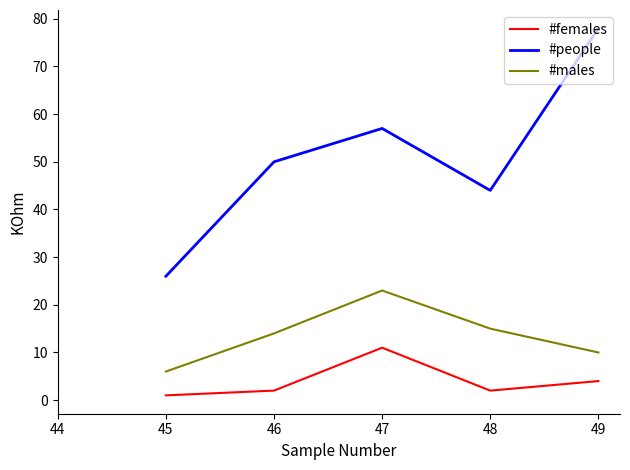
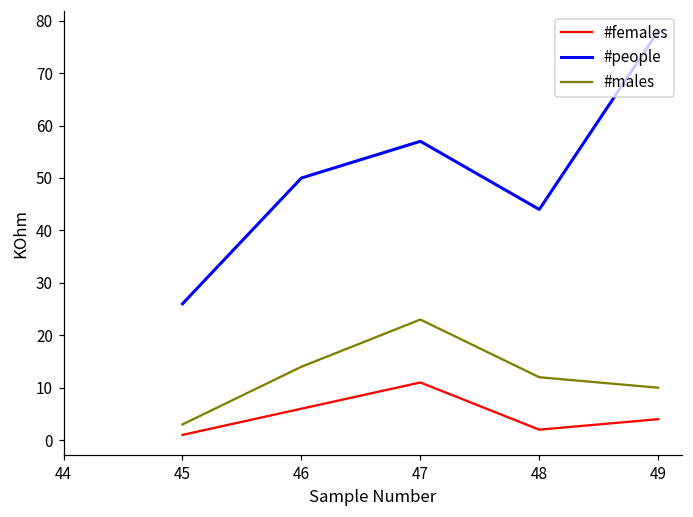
#males, 45: 6 -> 3
#females, 46: 2 -> 6
#males, 48: 15 -> 12
